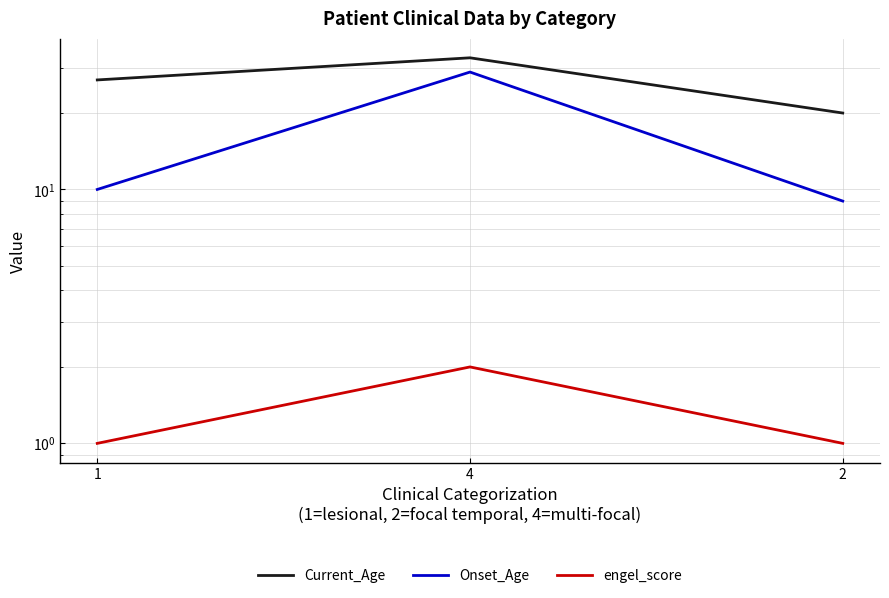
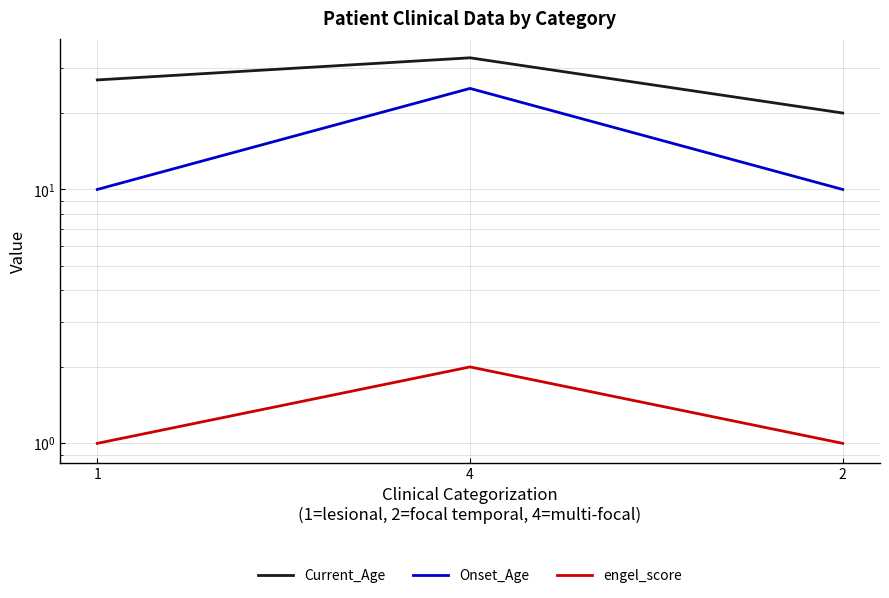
Onset_Age, 4: 29 -> 25
Onset_Age, 2: 9 -> 10
